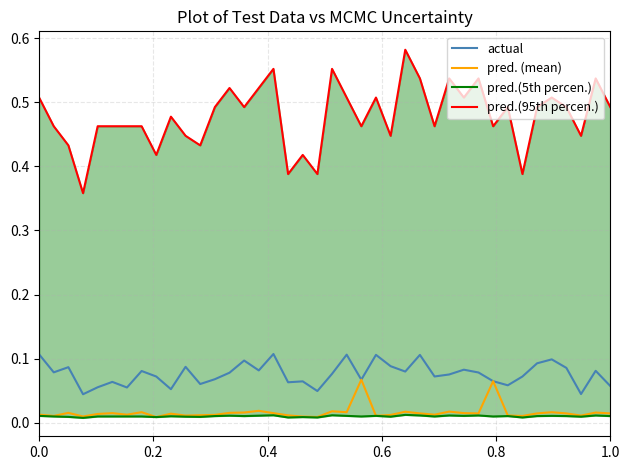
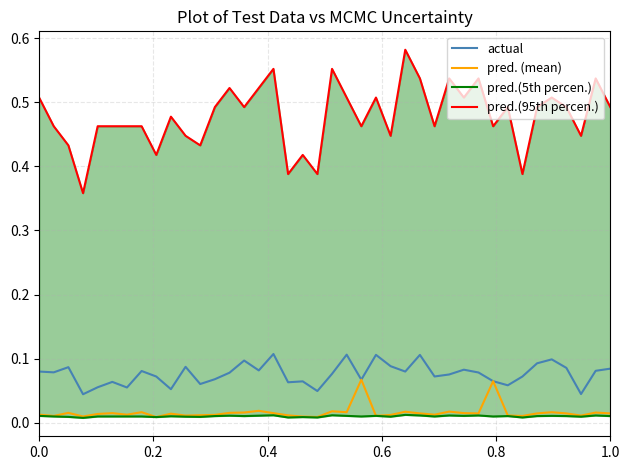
actual, 0.0: 0.11 -> 0.08
actual, 1.0: 0.06 -> 0.08
